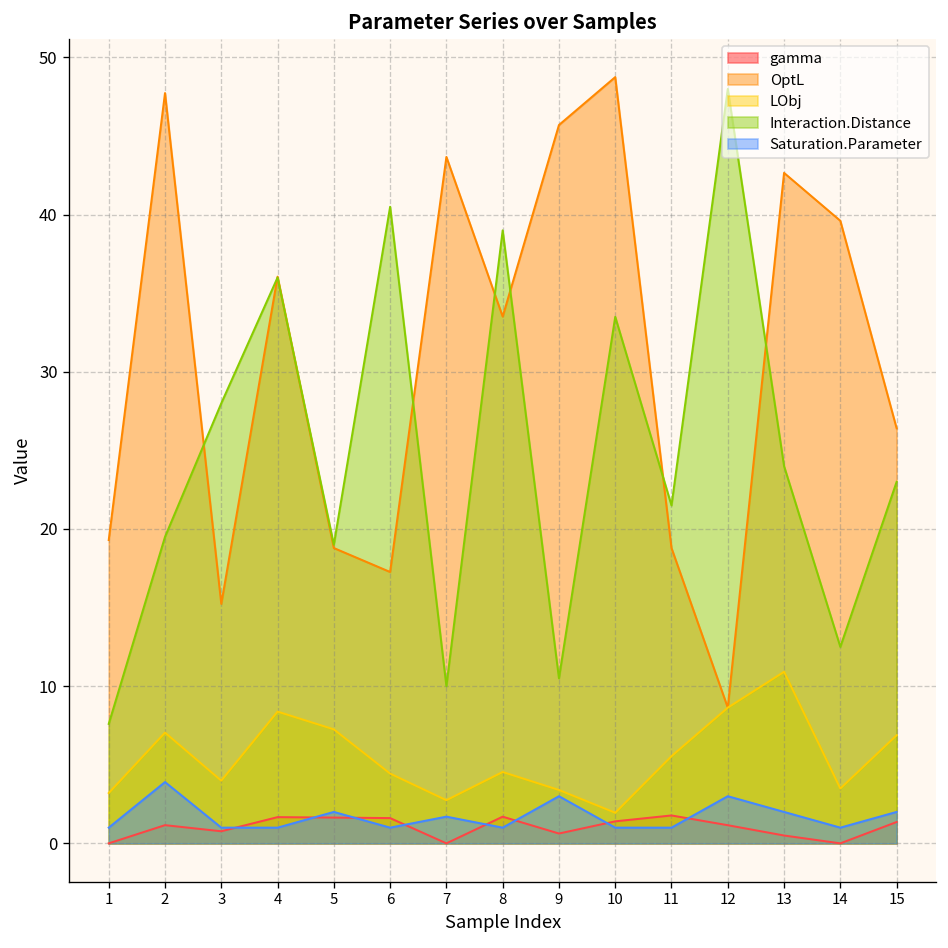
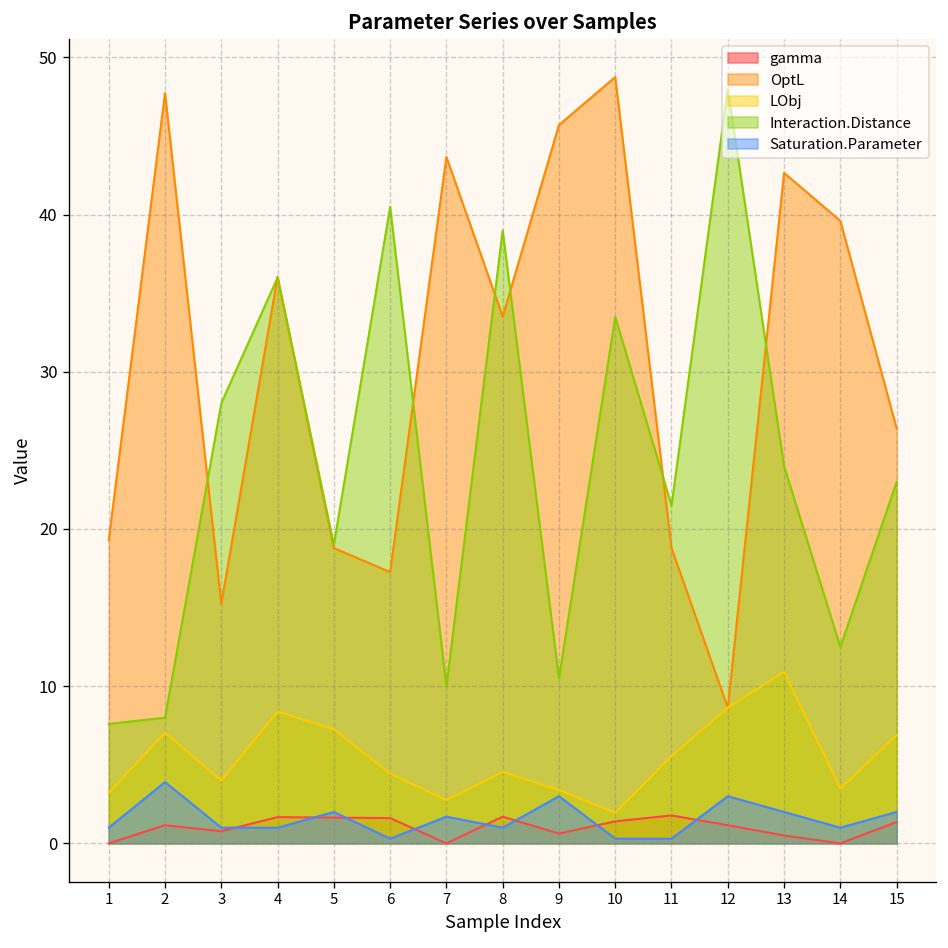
Interaction.Distance, 2: 19.5 -> 8.0
Saturation.Parameter, 6: 1.0 -> 0.3
Saturation.Parameter, 10: 1.0 -> 0.3
Saturation.Parameter, 11: 1.0 -> 0.3
